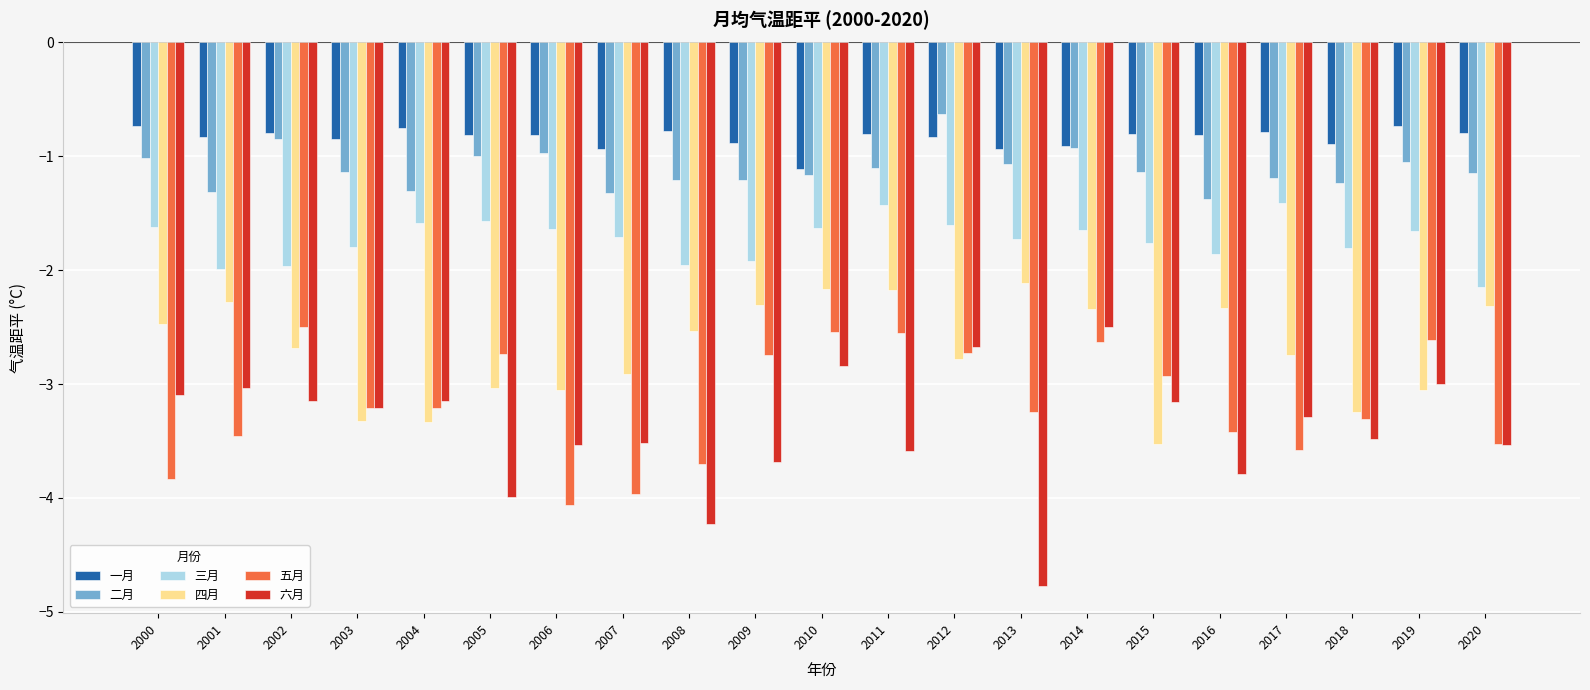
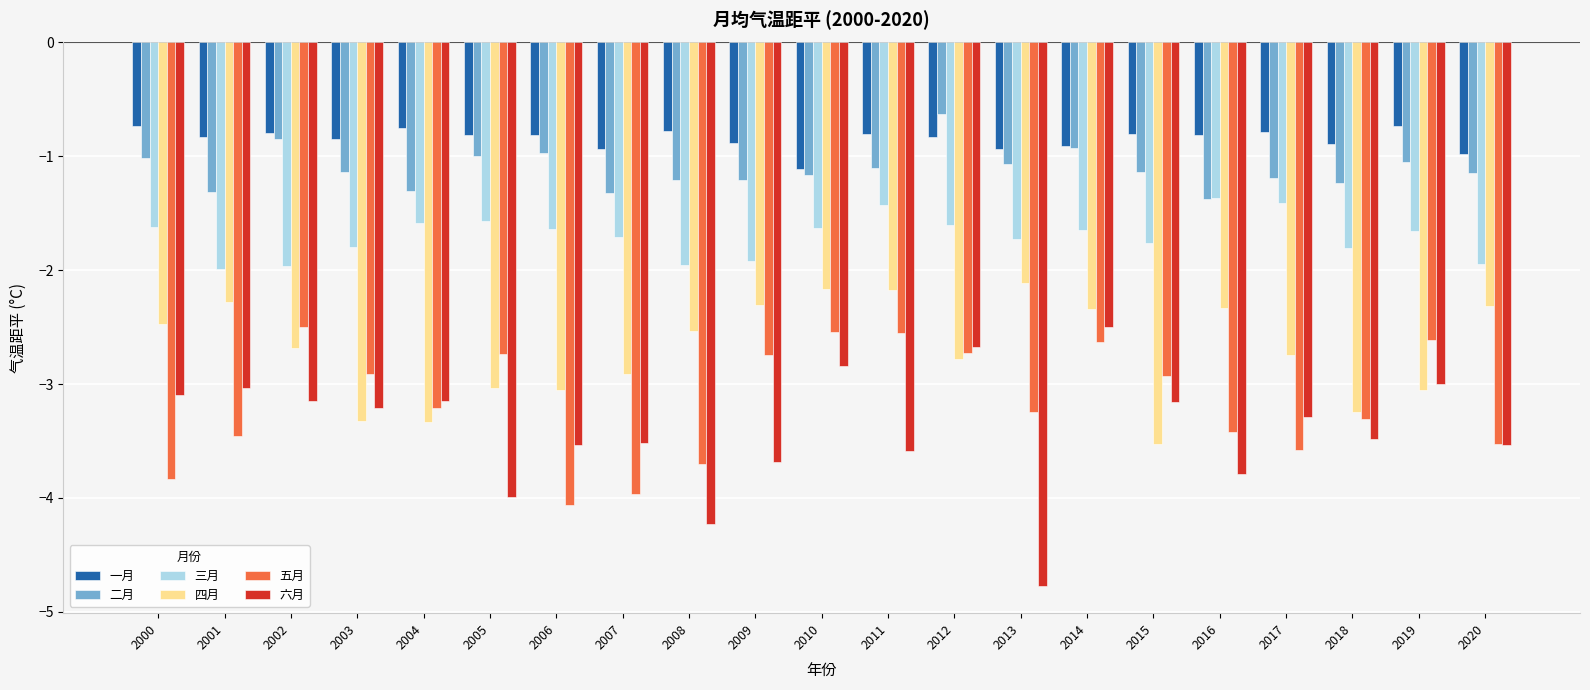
五月, 2003: -3.21 -> -2.91
三月, 2016: -1.86 -> -1.37
一月, 2020: -0.79 -> -0.98
三月, 2020: -2.14 -> -1.95
